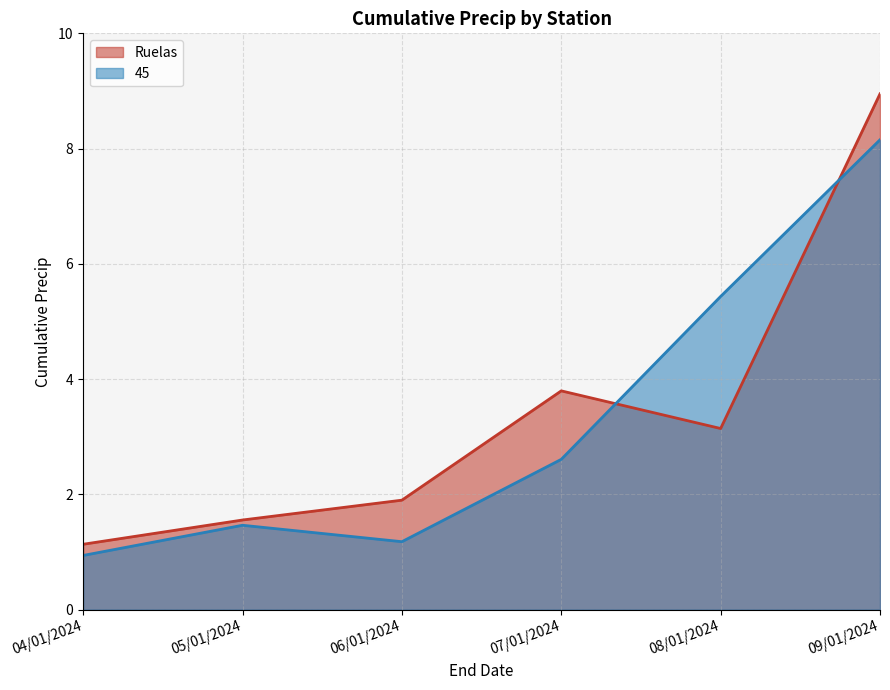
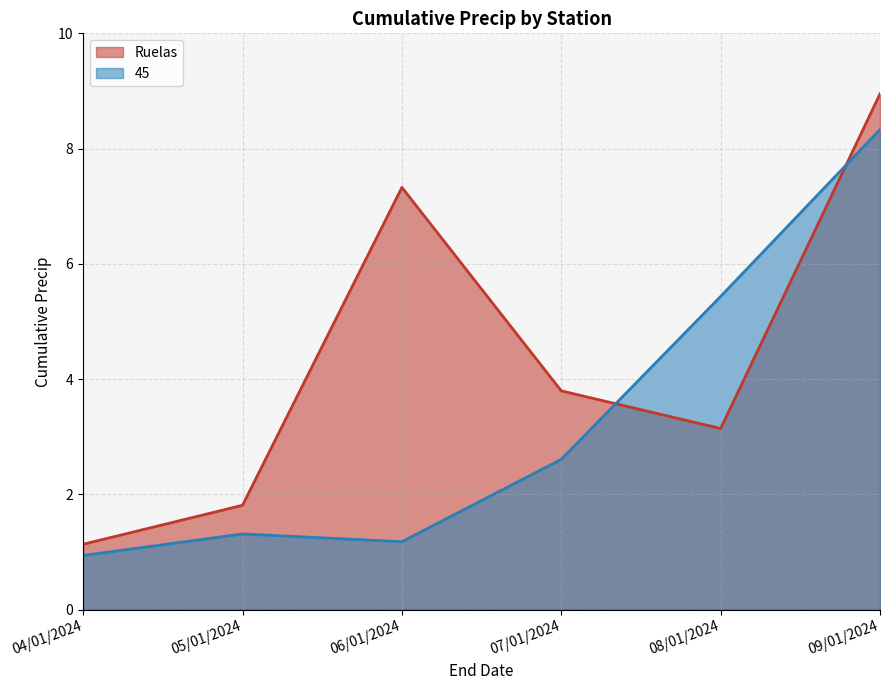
Ruelas, 05/01/2024: 1.6 -> 1.8
45, 05/01/2024: 1.5 -> 1.3
Ruelas, 06/01/2024: 1.9 -> 7.3
45, 09/01/2024: 8.2 -> 8.3
